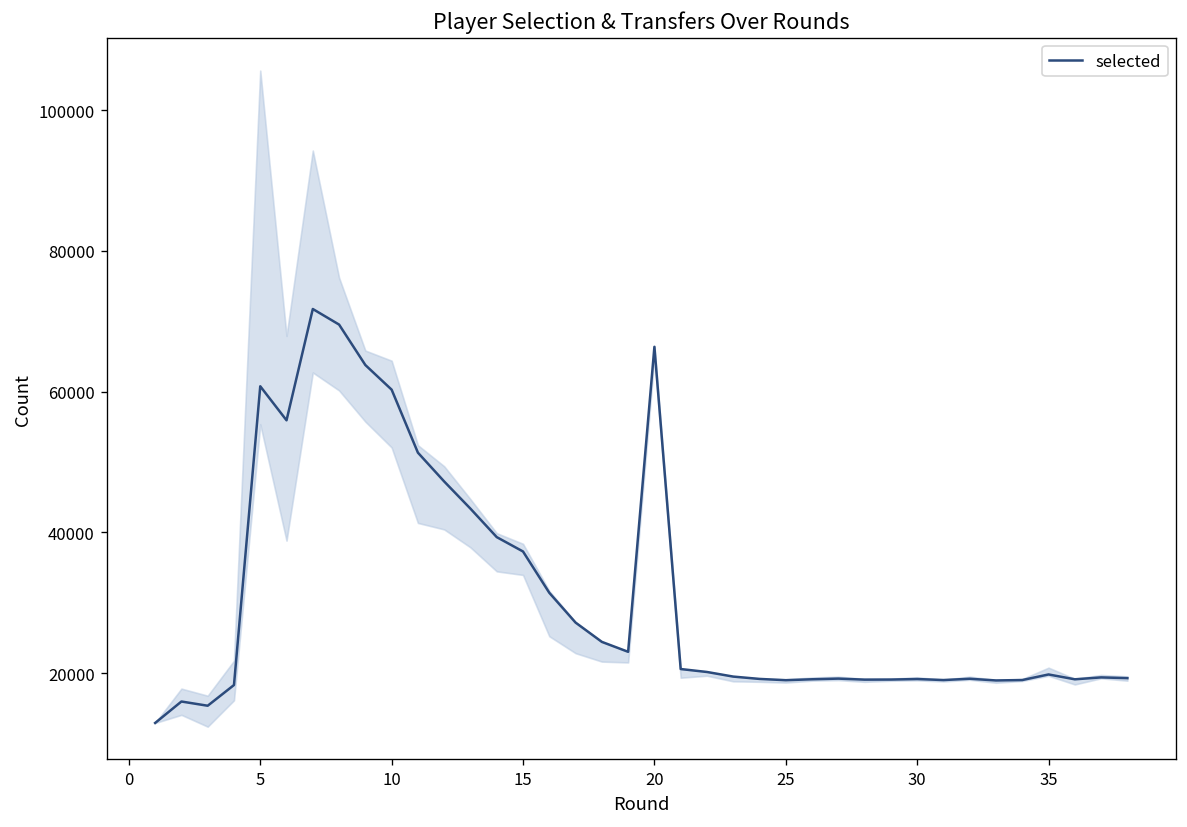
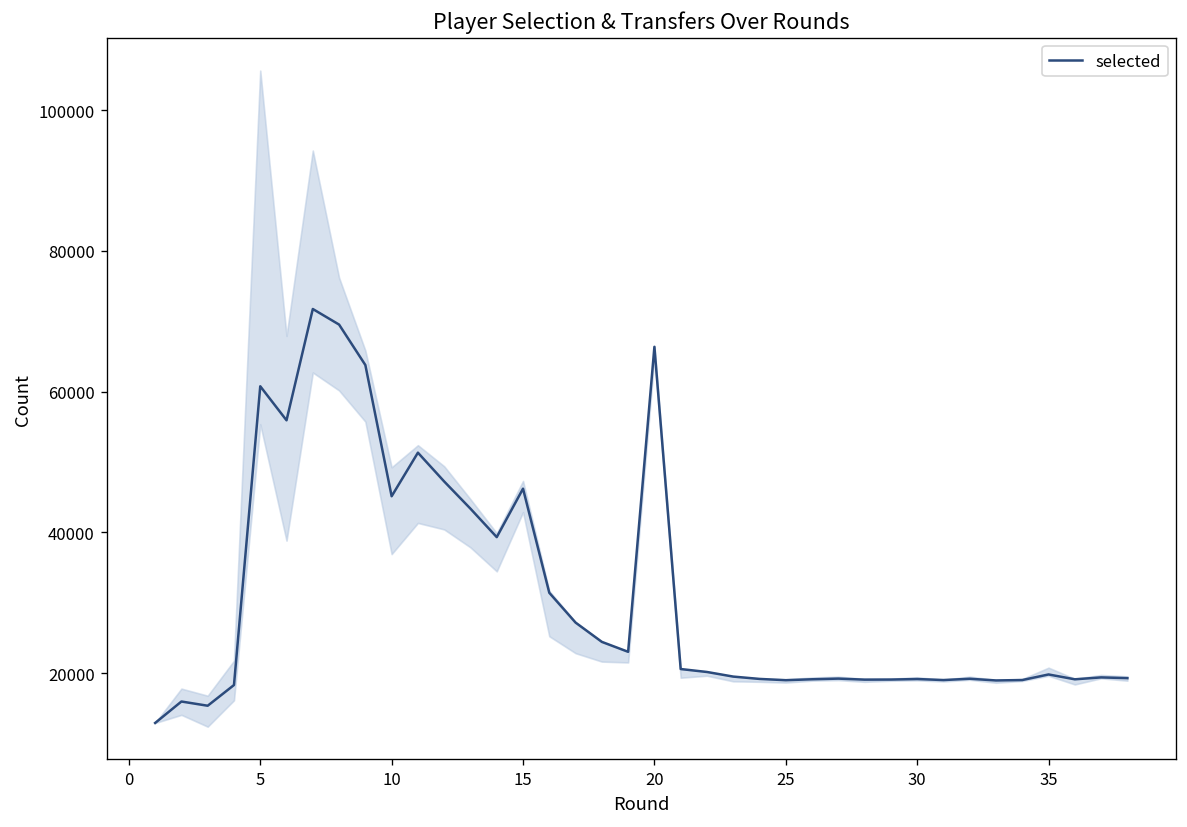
selected, 10: 60000 -> 45000
selected, 15: 37000 -> 46000
